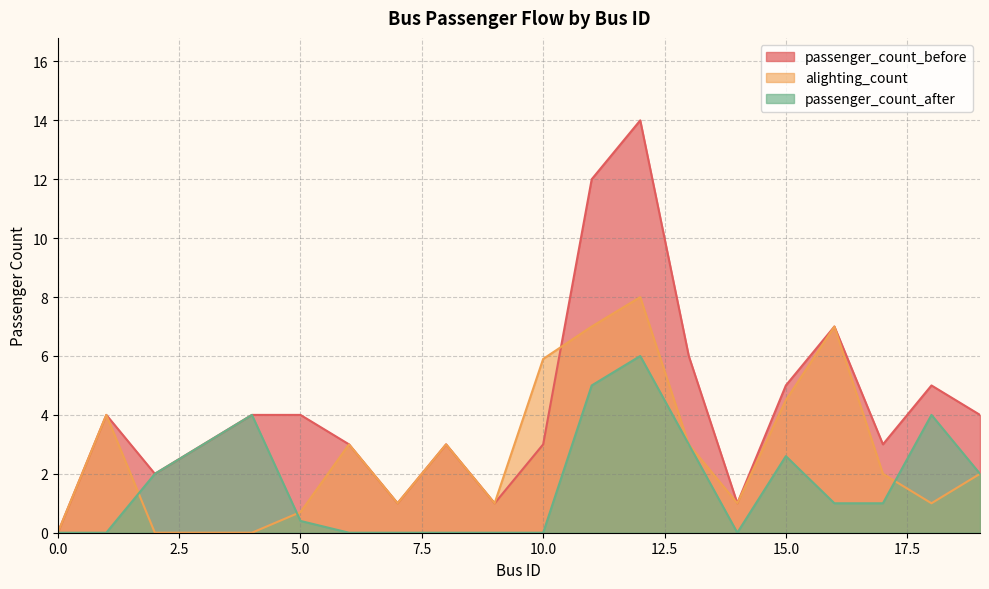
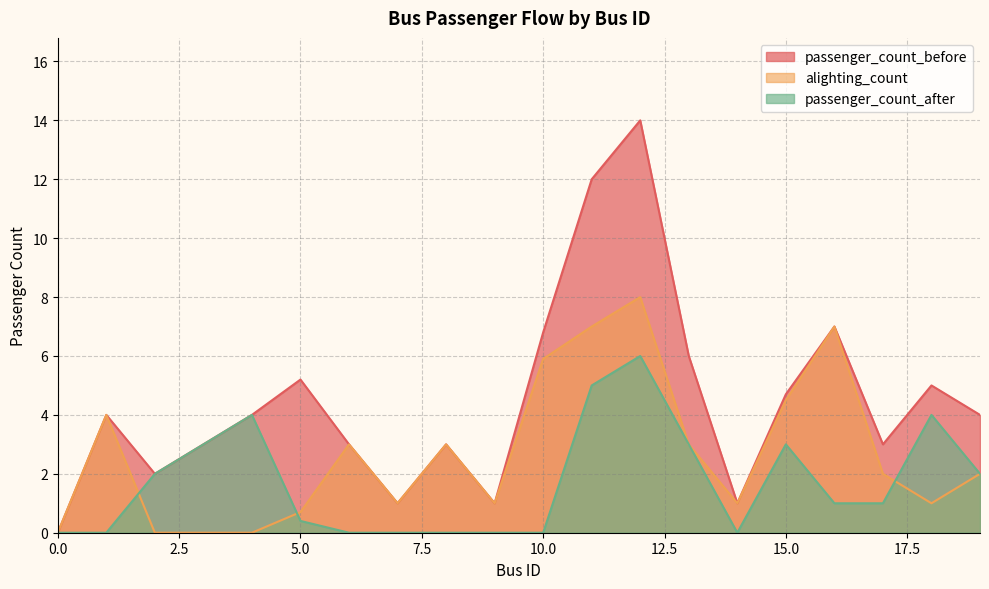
passenger_count_before, 5.0: 4.0 -> 5.2
passenger_count_before, 10.0: 3.0 -> 6.8
passenger_count_before, 15.0: 5.0 -> 4.7
passenger_count_after, 15.0: 2.6 -> 3.0
